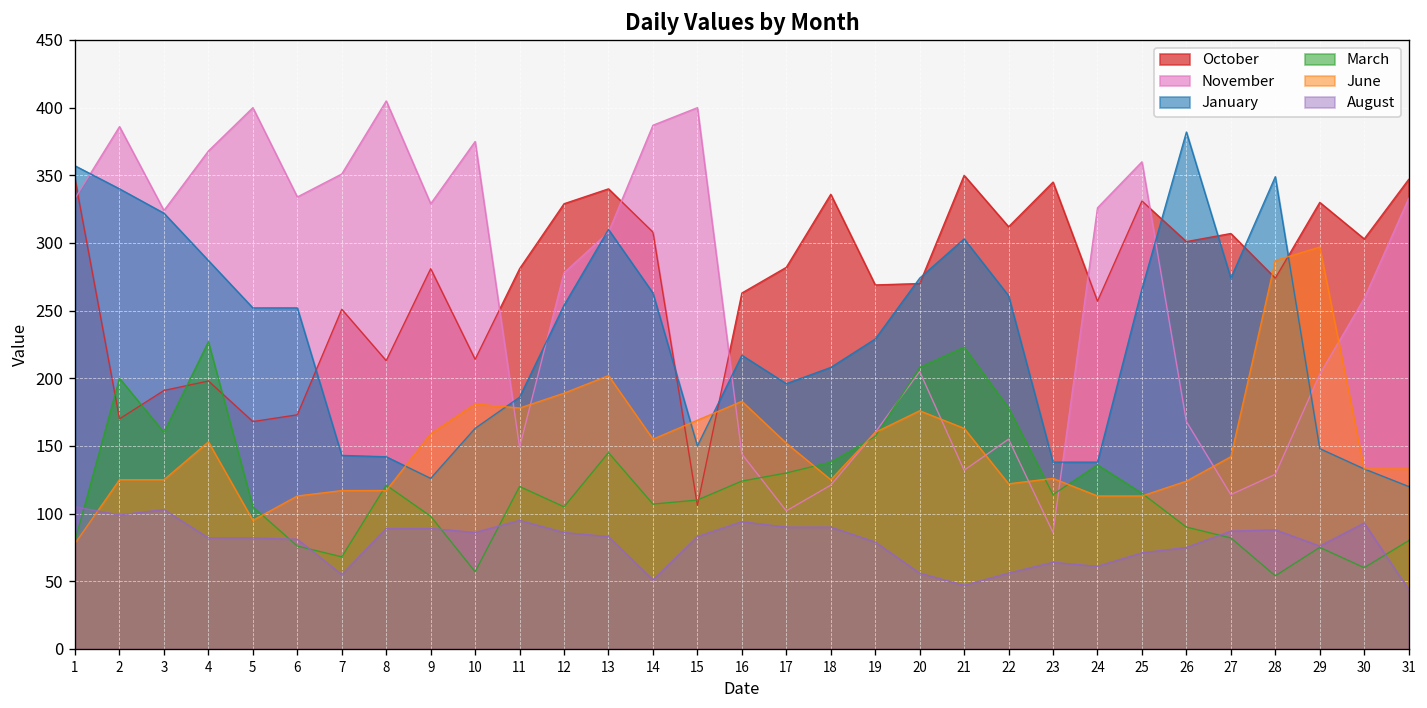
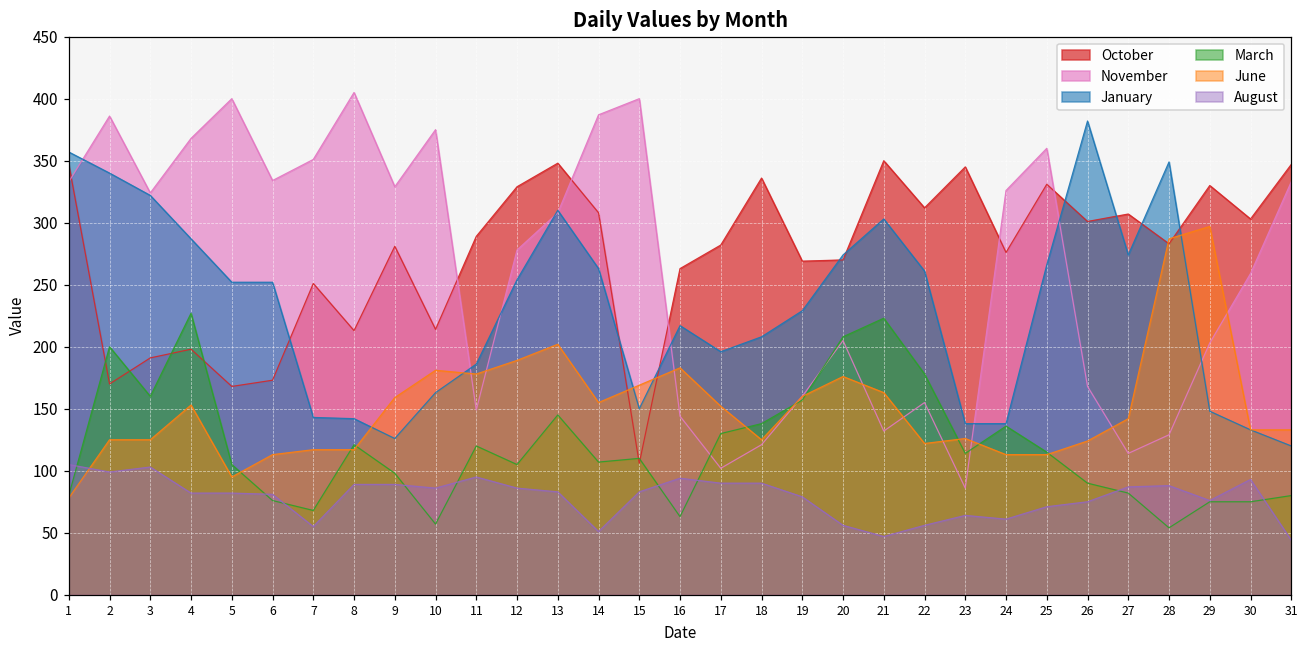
October, 11: 281 -> 289
October, 13: 340 -> 348
March, 16: 124 -> 63
October, 24: 257 -> 276
October, 28: 274 -> 283
March, 30: 60 -> 75
